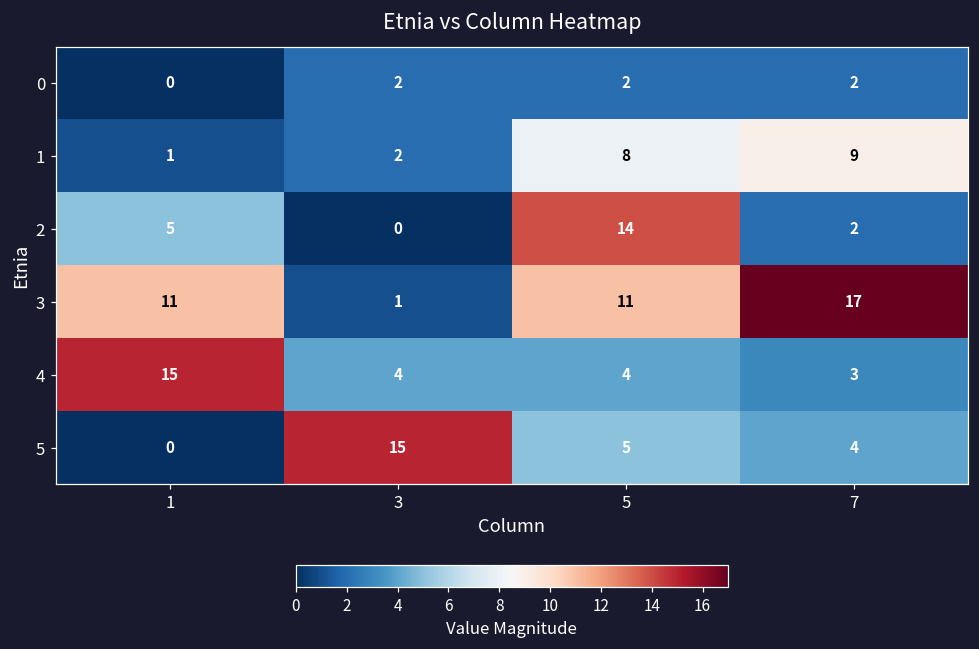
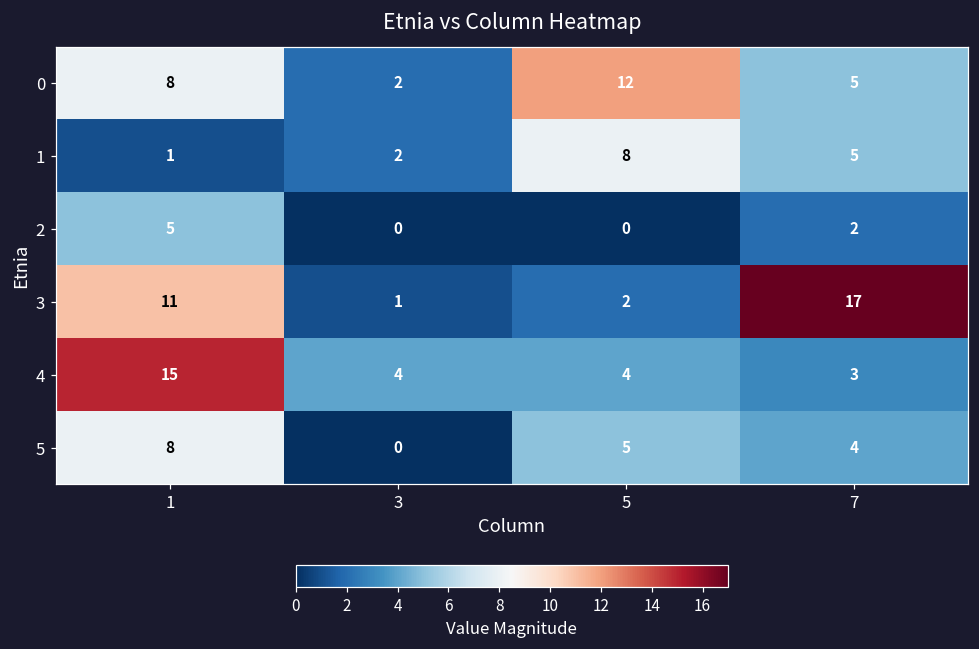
0, 1: 0 -> 8
0, 5: 2 -> 12
0, 7: 2 -> 5
1, 7: 9 -> 5
2, 5: 14 -> 0
3, 5: 11 -> 2
5, 1: 0 -> 8
5, 3: 15 -> 0
